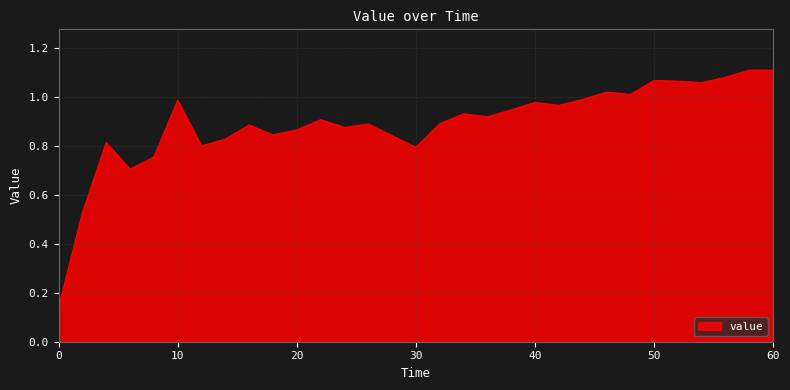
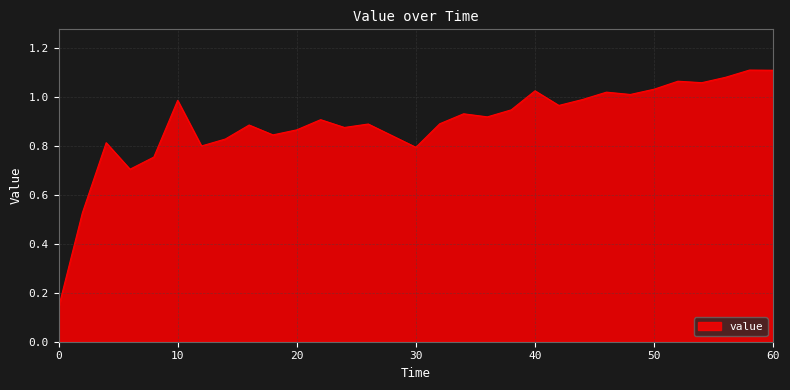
40: 0.98 -> 1.03
50: 1.07 -> 1.03
